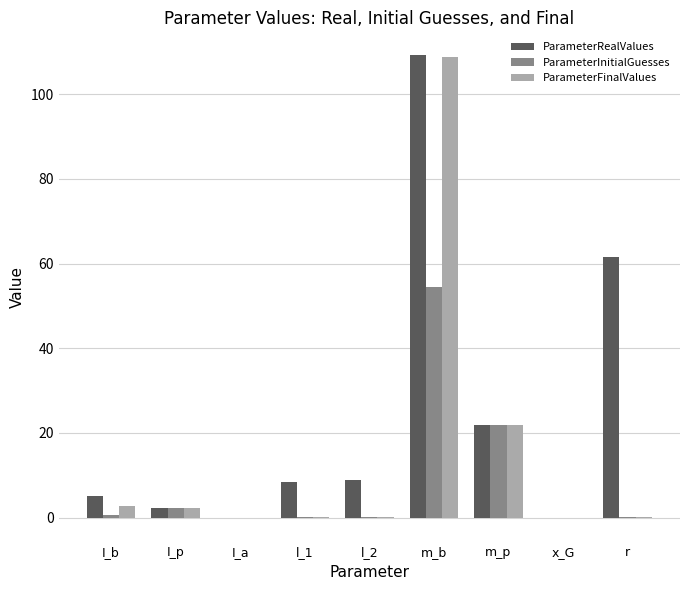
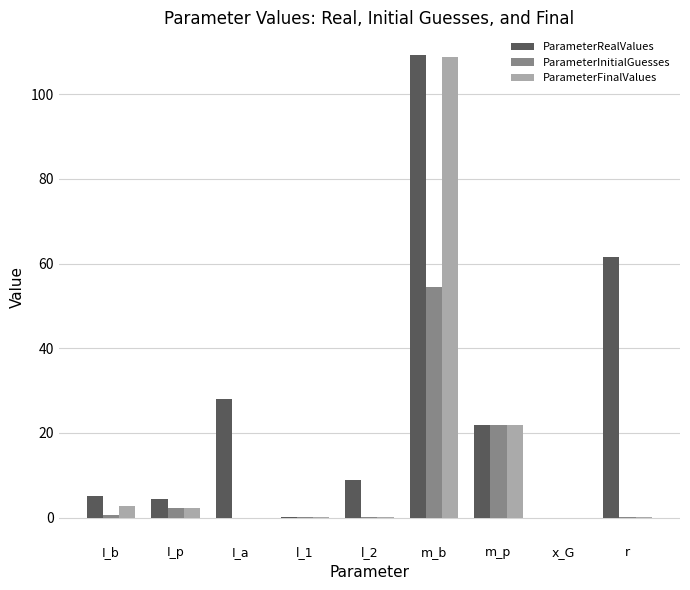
ParameterRealValues, I_p: 2 -> 4
ParameterRealValues, I_a: 0 -> 28
ParameterRealValues, l_1: 8 -> 0
